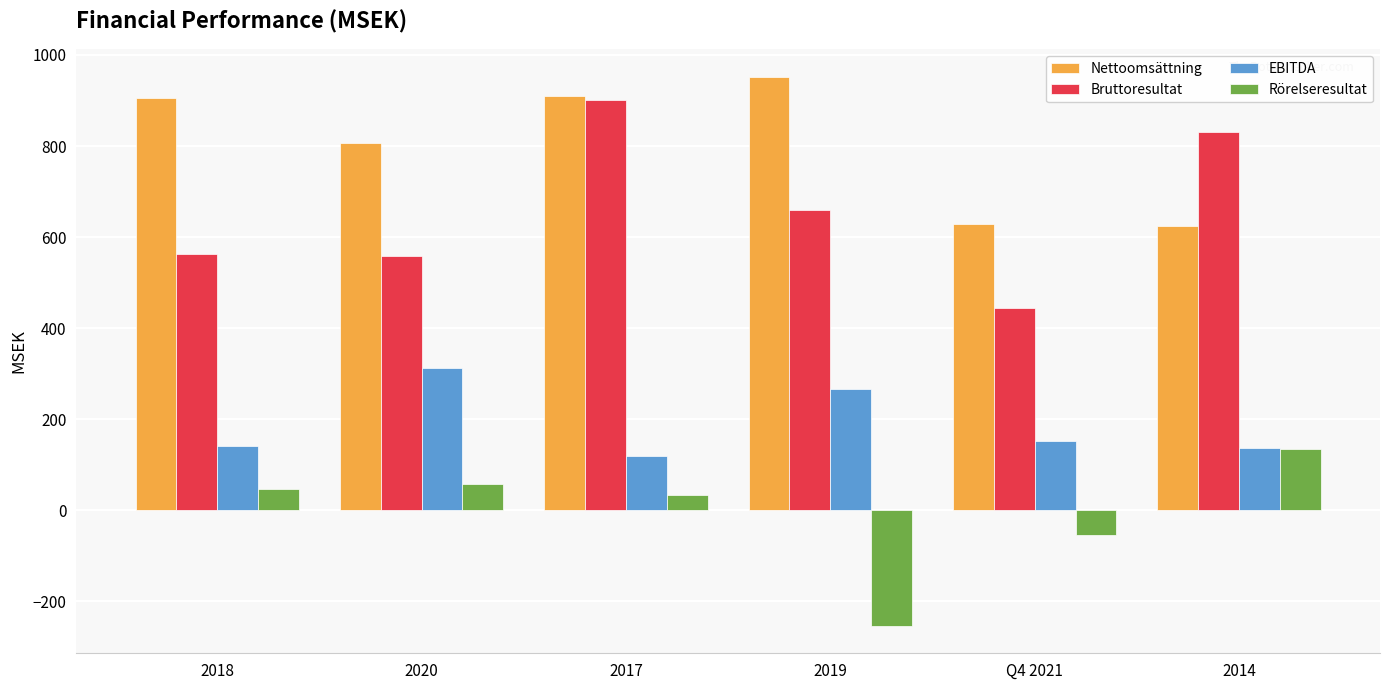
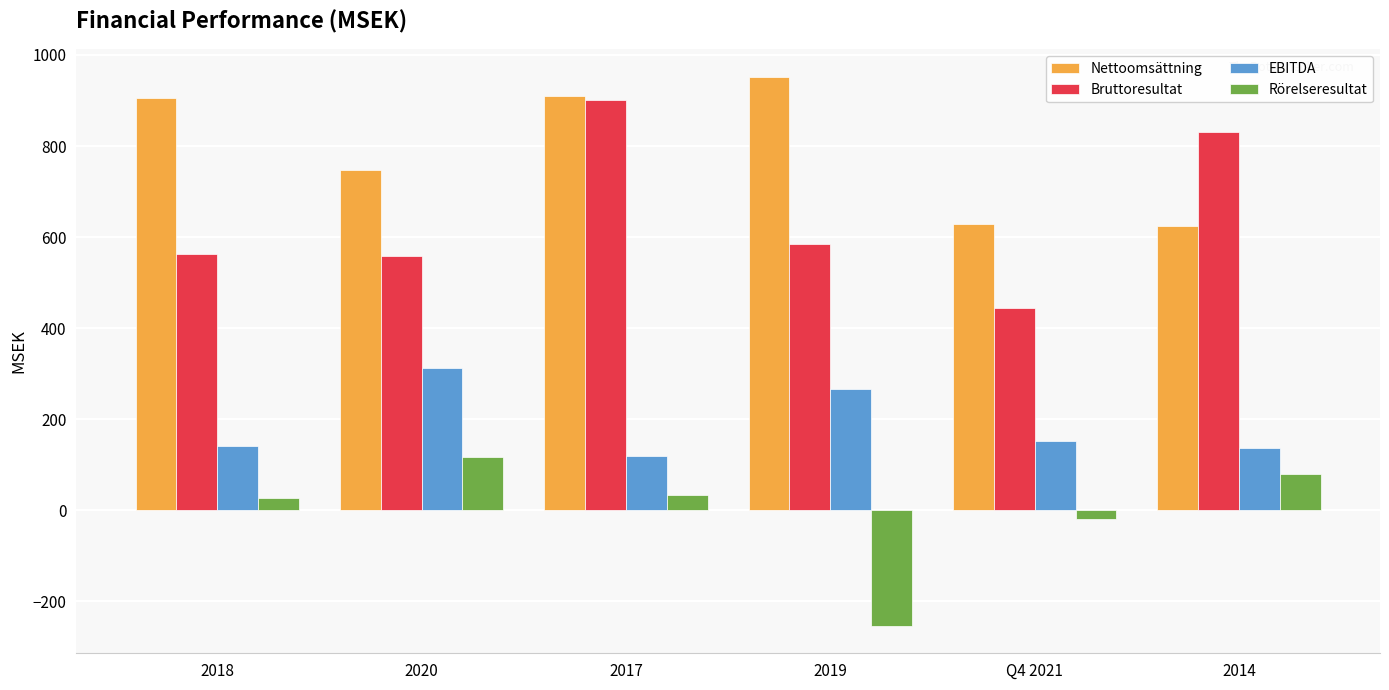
Rörelseresultat, 2018: 50 -> 30
Nettoomsättning, 2020: 810 -> 750
Rörelseresultat, 2020: 60 -> 120
Bruttoresultat, 2019: 660 -> 590
Rörelseresultat, Q4 2021: -60 -> -20
Rörelseresultat, 2014: 130 -> 80
